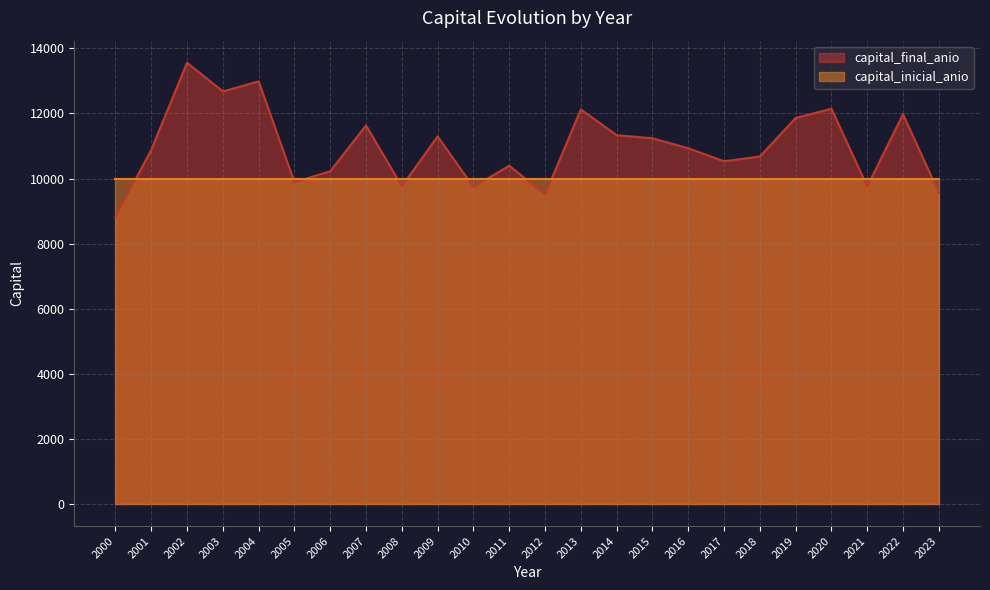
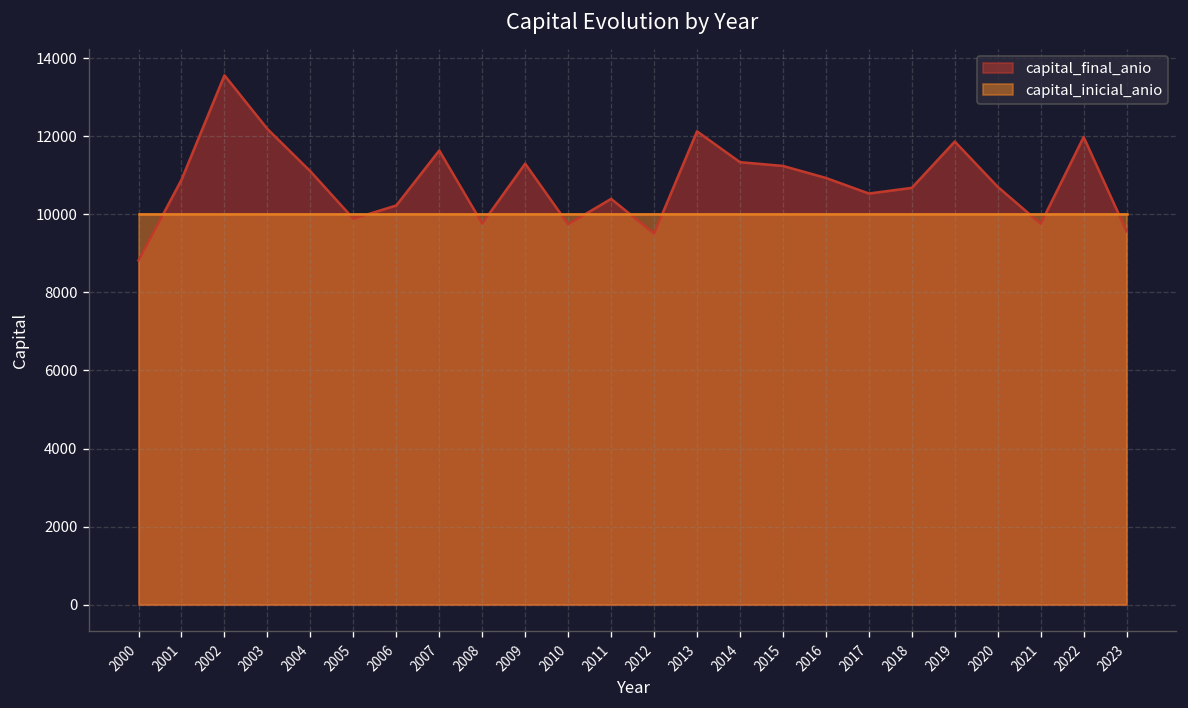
capital_final_anio, 2003: 12700 -> 12200
capital_final_anio, 2004: 13000 -> 11100
capital_final_anio, 2020: 12100 -> 10700
